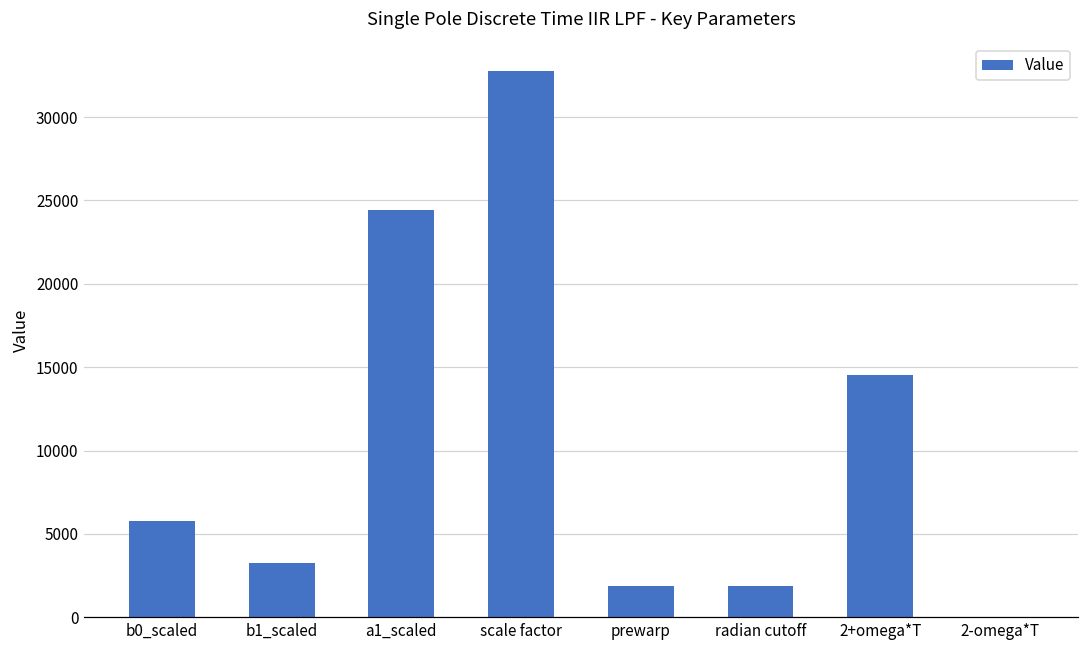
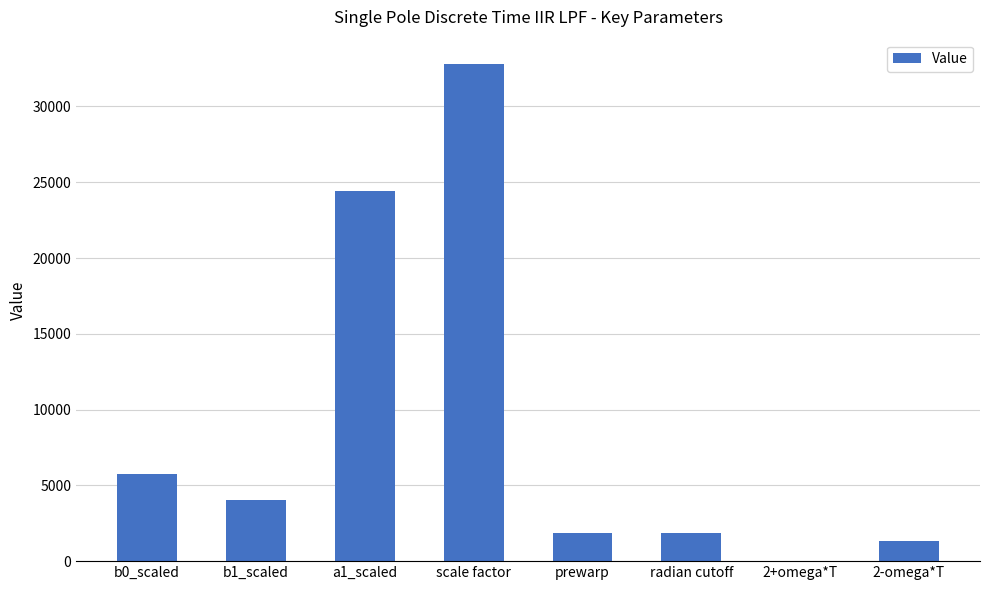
b1_scaled: 3300 -> 4000
2+omega*T: 14600 -> 0
2-omega*T: 0 -> 1300
